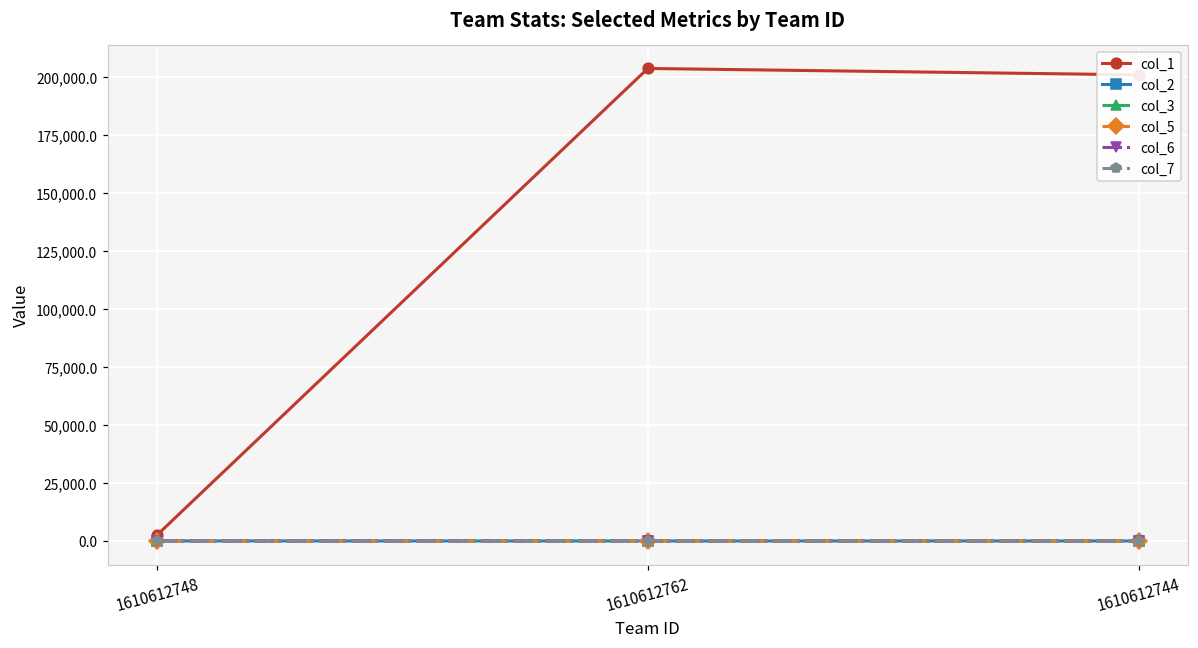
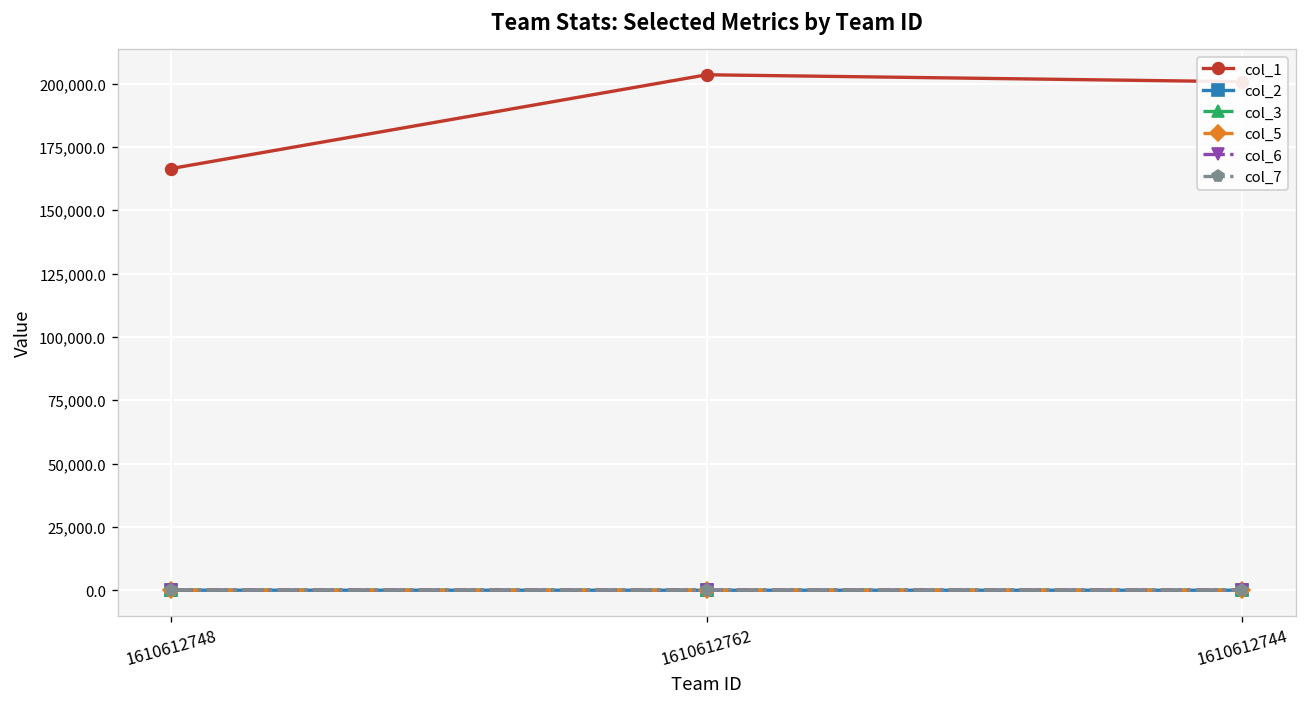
col_1, 1610612748: 3,000 -> 166,000
